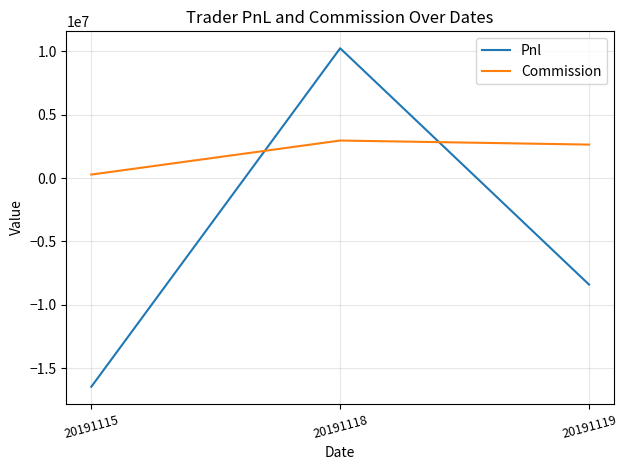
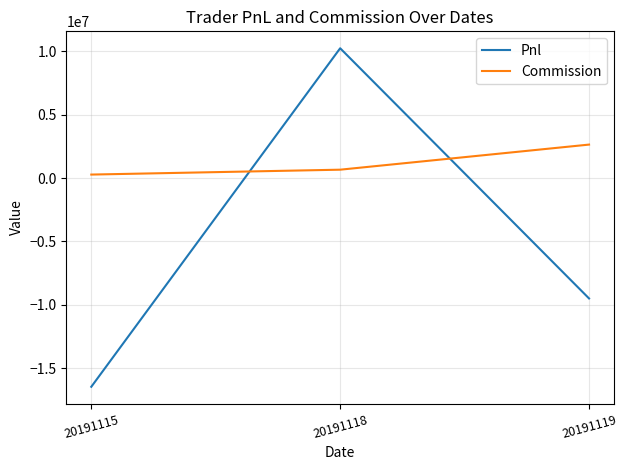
Commission, 20191118: 3000000 -> 700000
Pnl, 20191119: -8400000 -> -9500000
